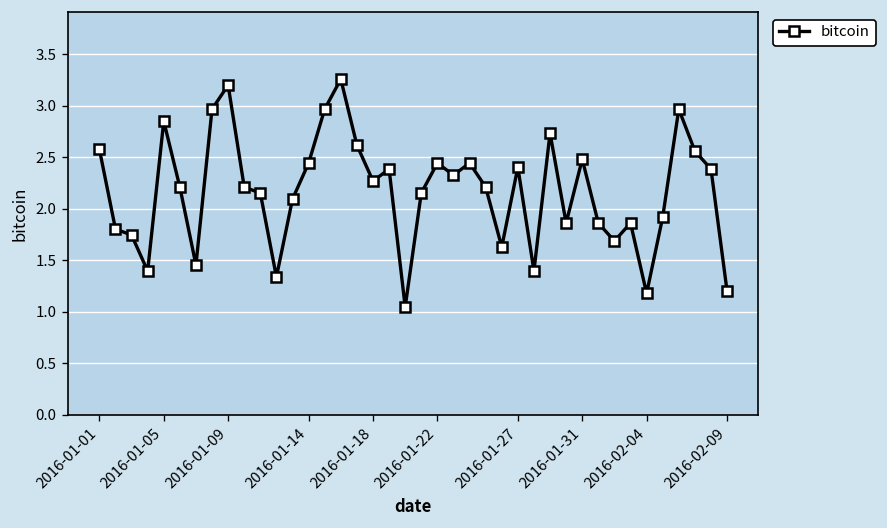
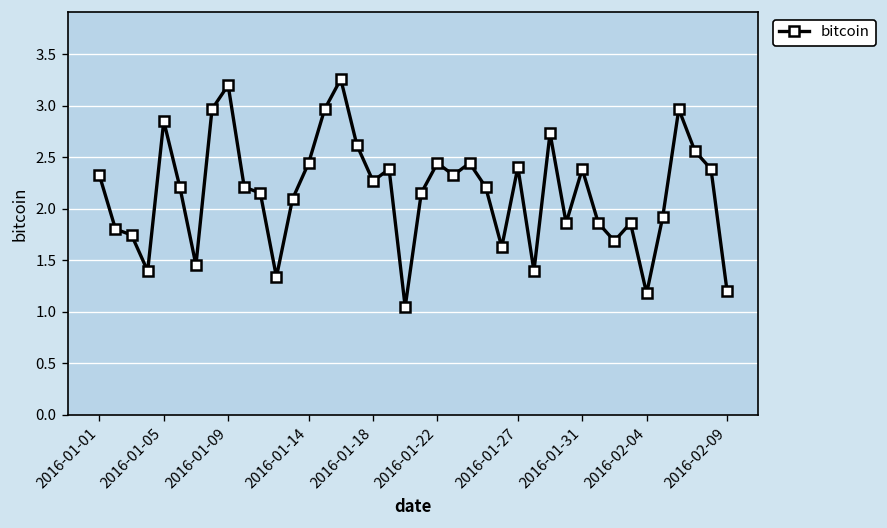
2016-01-01: 2.6 -> 2.3
2016-01-31: 2.5 -> 2.4
